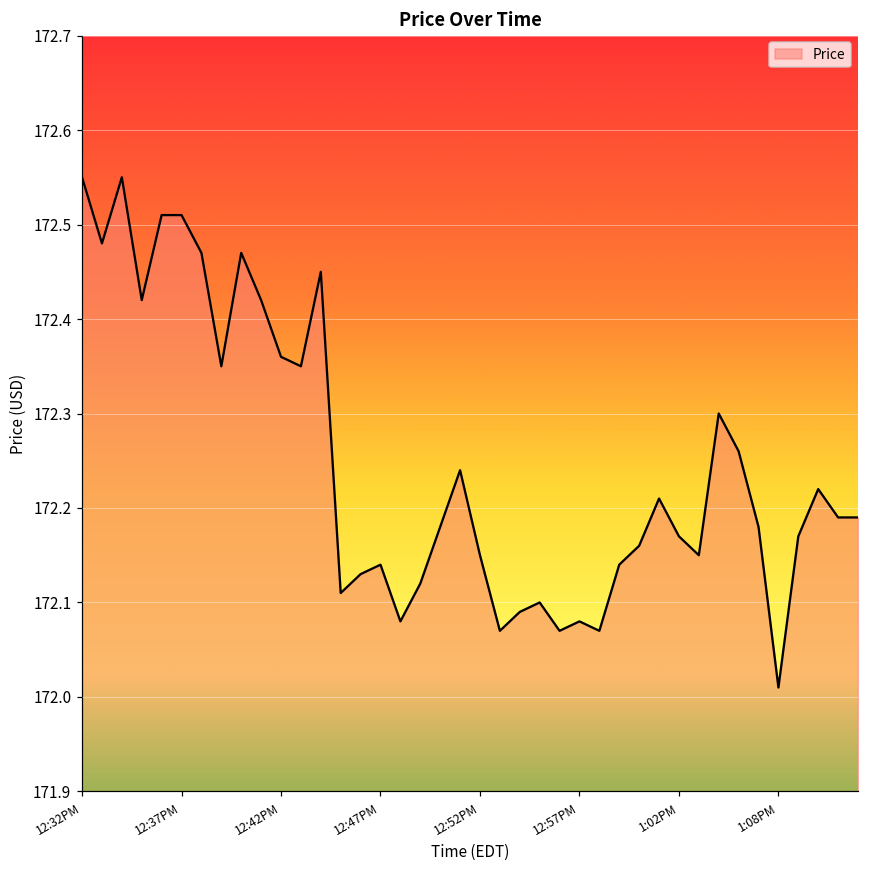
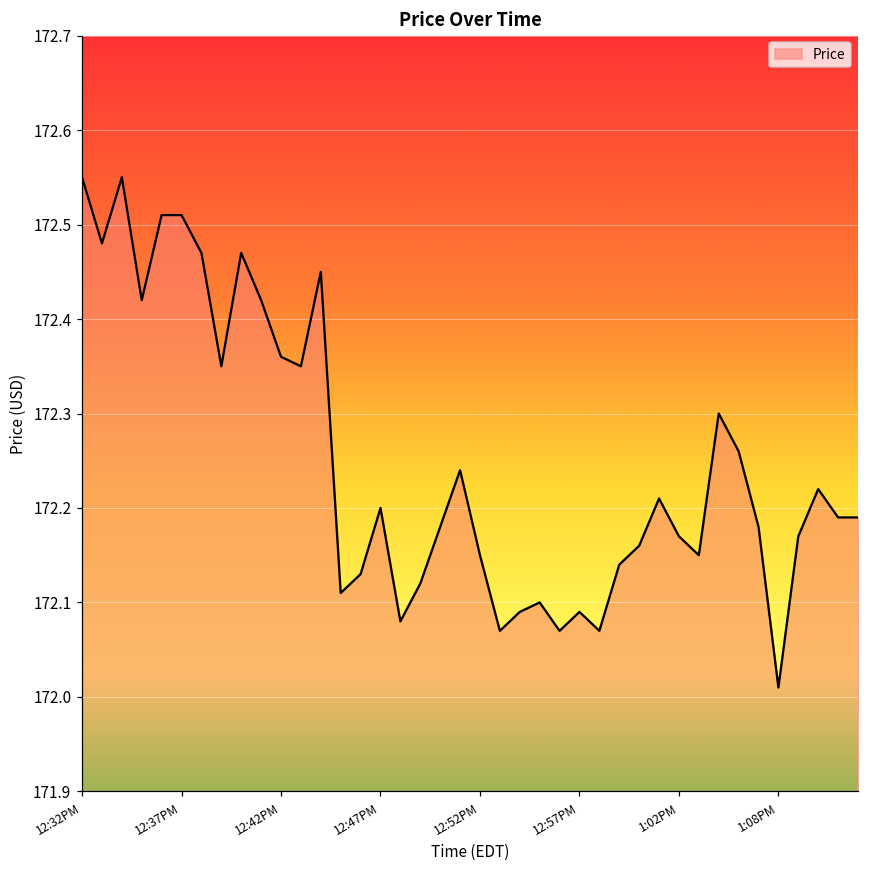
12:47PM: 172.14 -> 172.20
12:57PM: 172.08 -> 172.09
